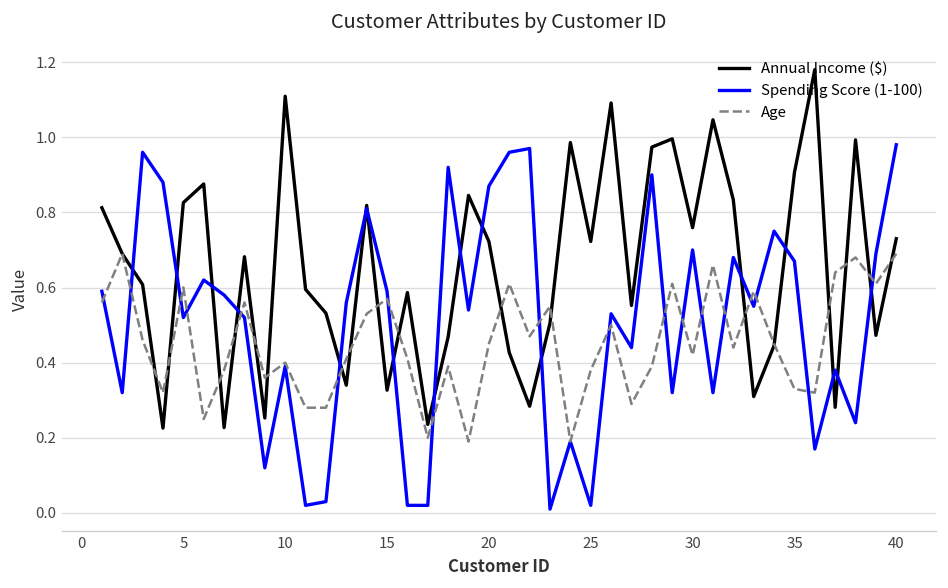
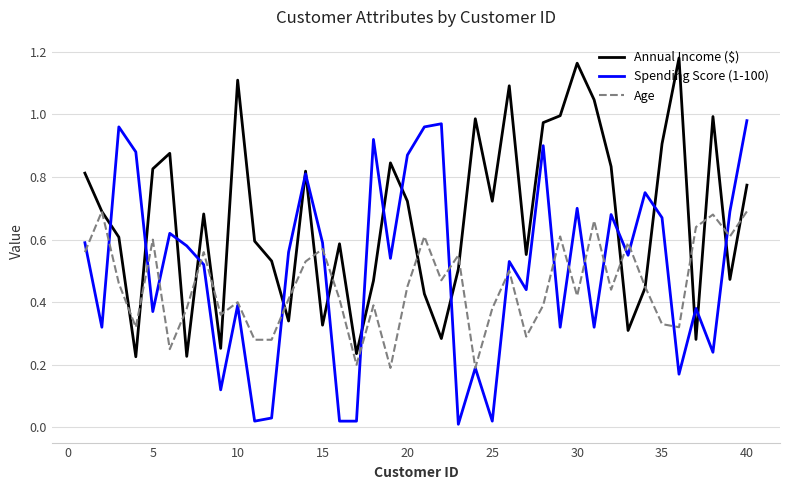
Spending Score (1-100), 5: 0.52 -> 0.37
Annual Income ($), 30: 0.76 -> 1.16
Annual Income ($), 40: 0.73 -> 0.77
